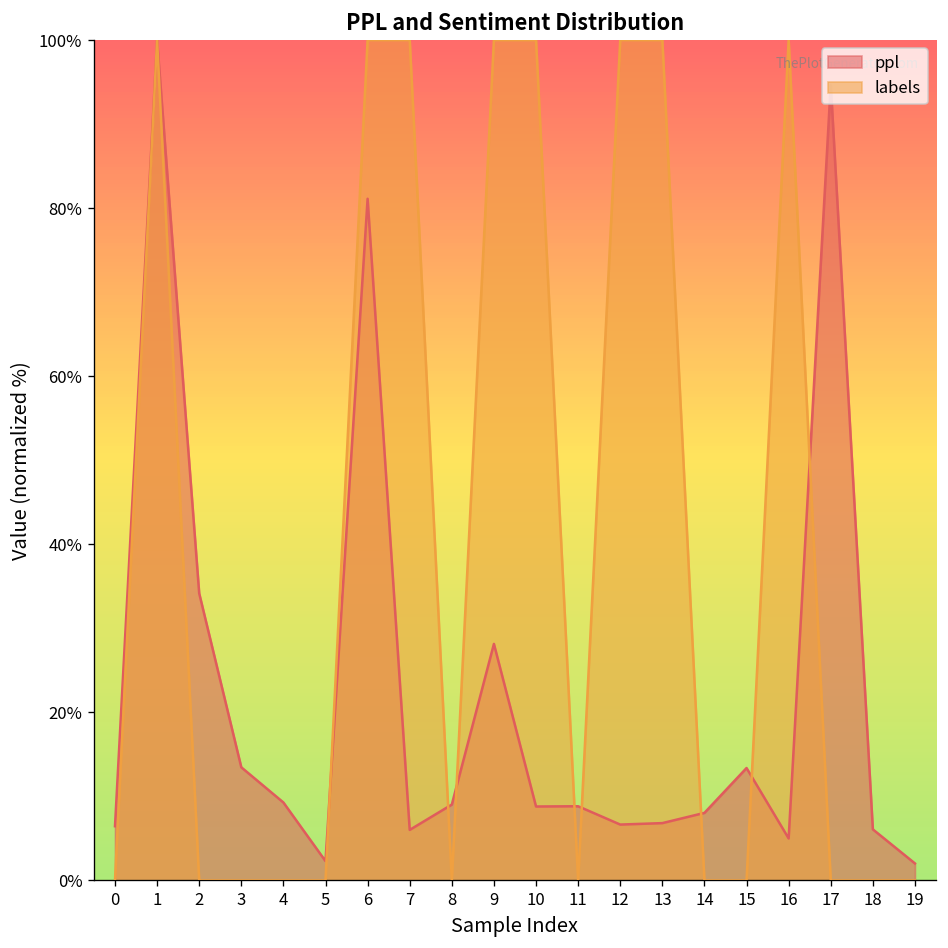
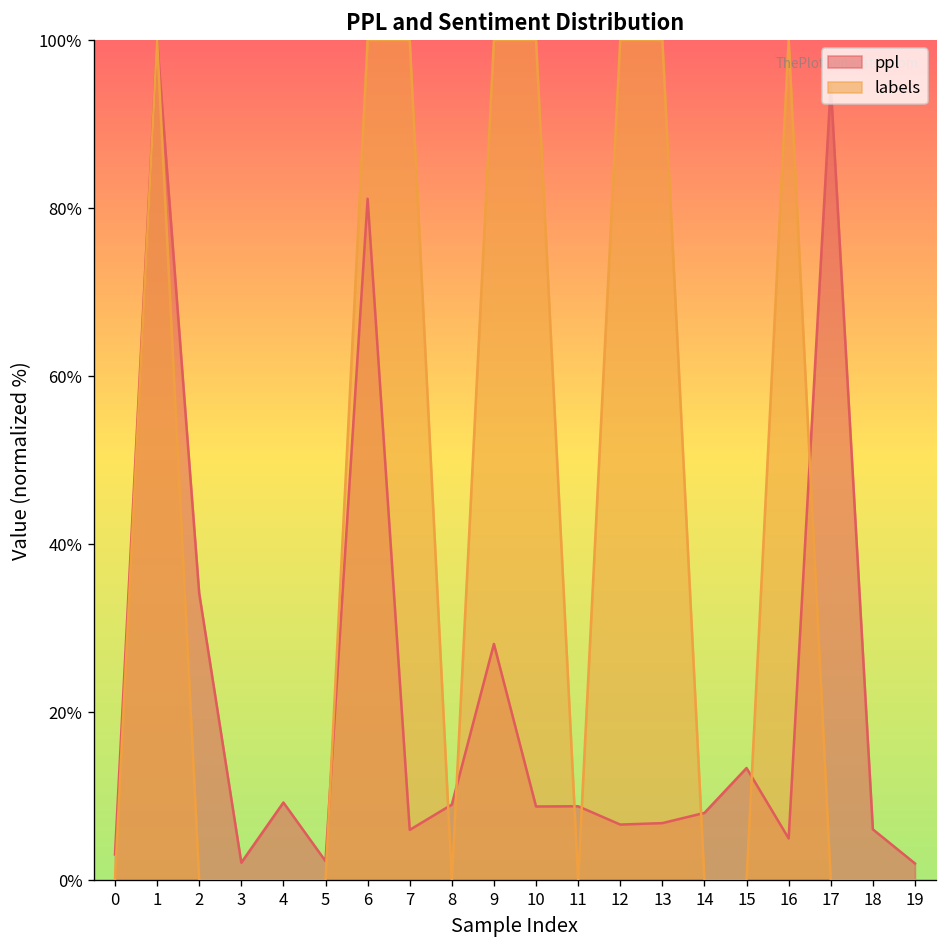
ppl, 0: 6% -> 3%
ppl, 3: 13% -> 2%
